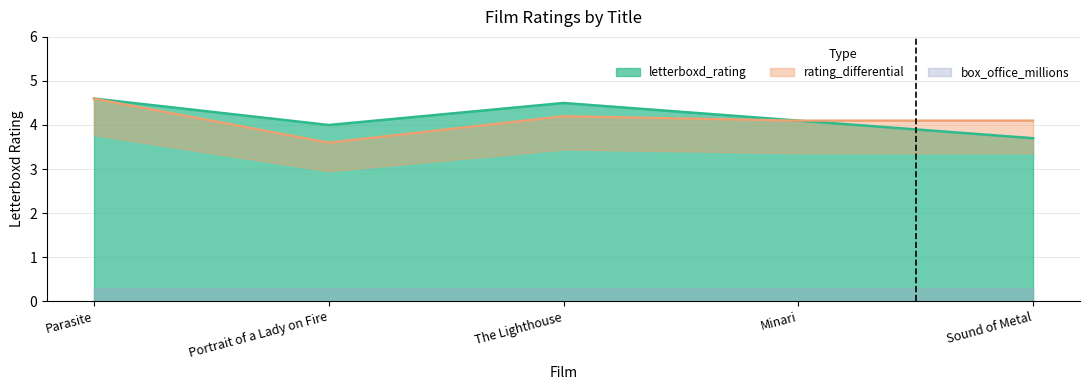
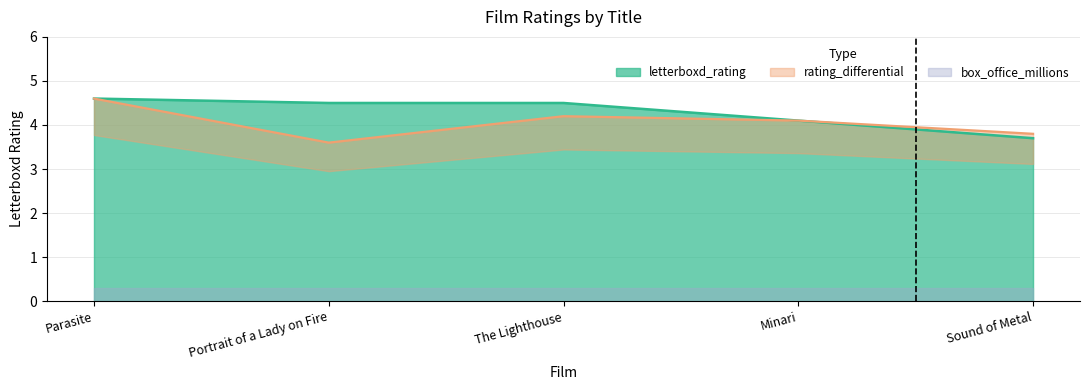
letterboxd_rating, Portrait of a Lady on Fire: 4.0 -> 4.5
rating_differential, Sound of Metal: 4.1 -> 3.8
